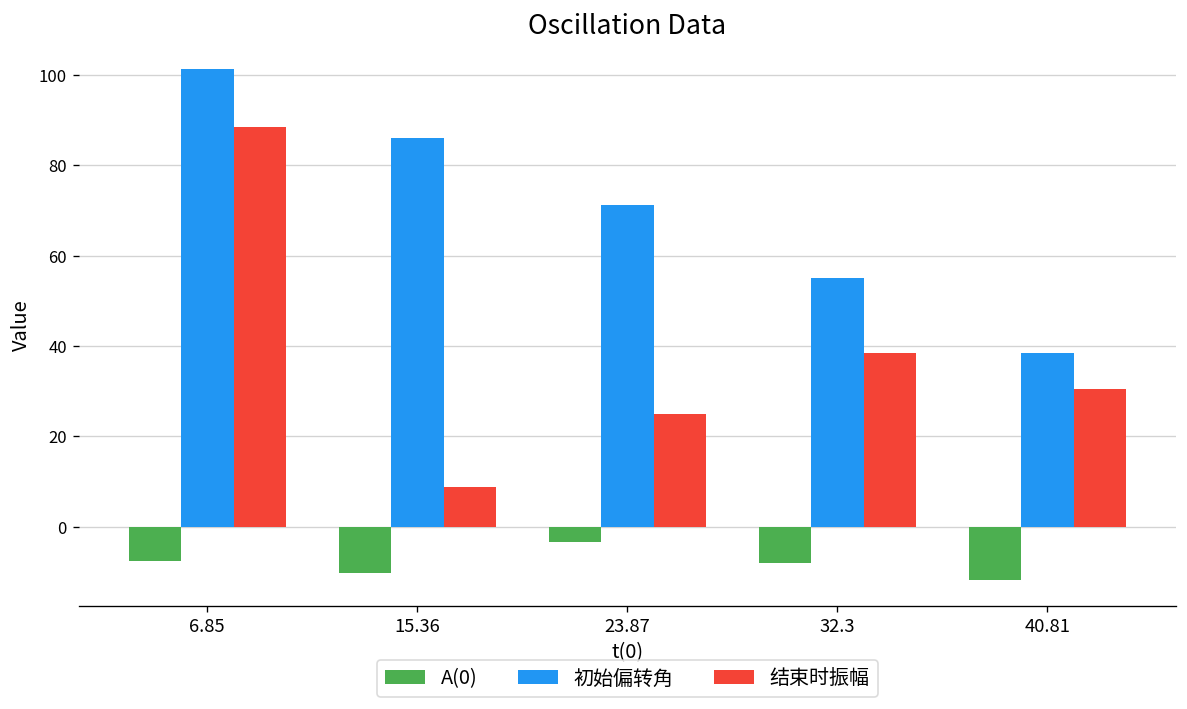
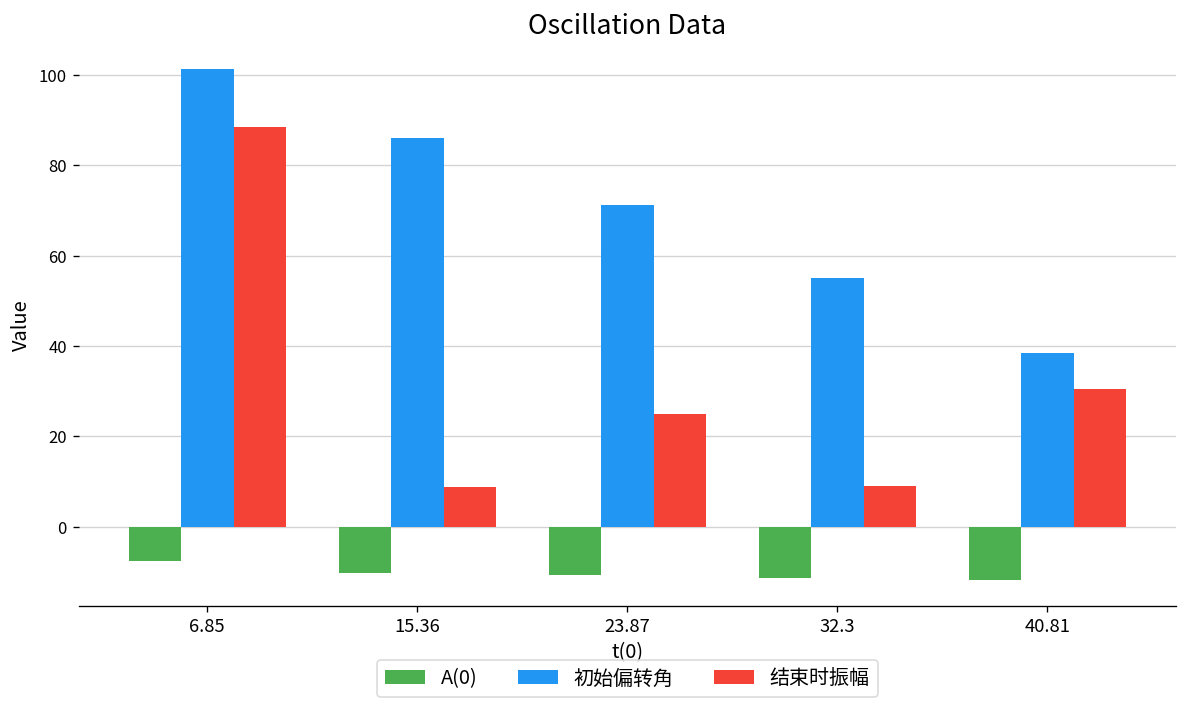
A(0), 23.87: -3 -> -11
A(0), 32.3: -8 -> -11
结束时振幅, 32.3: 38 -> 9
